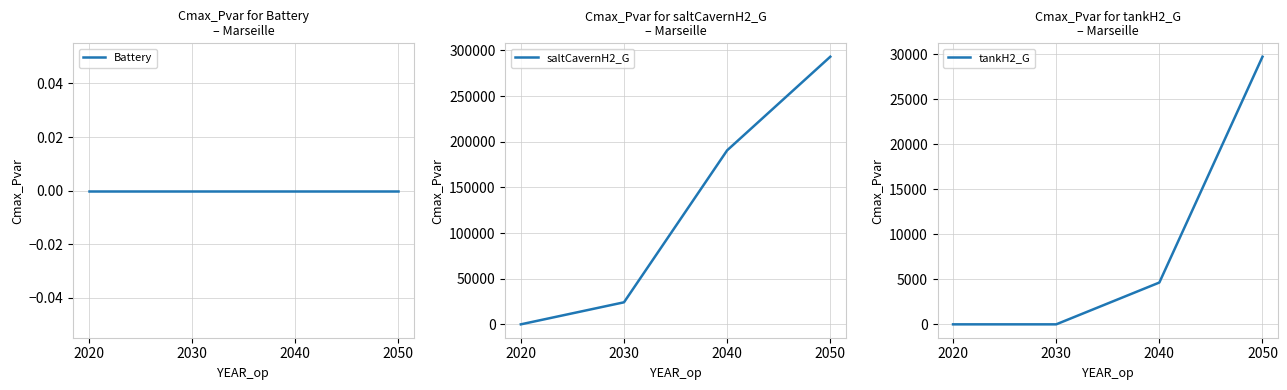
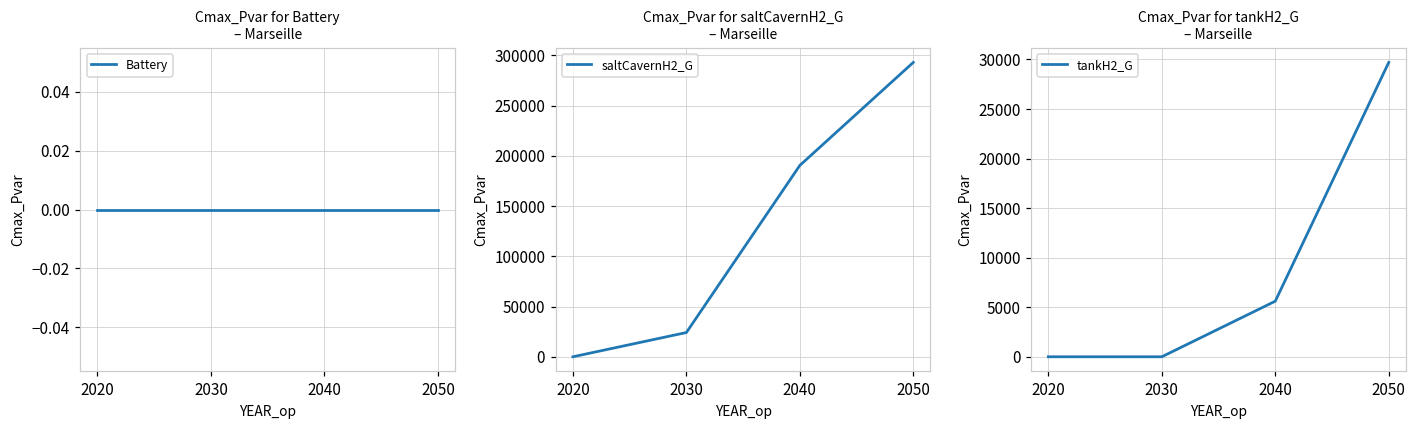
Cmax_Pvar for tankH2_G – Marseille, 2040: 5000 -> 6000
